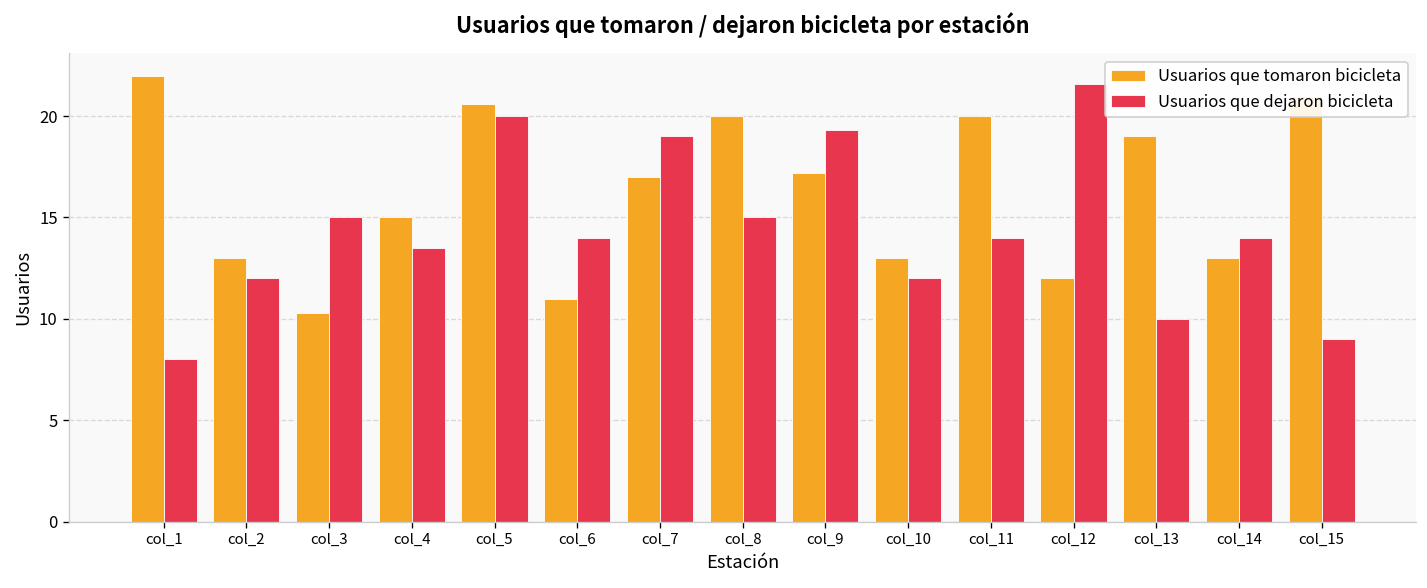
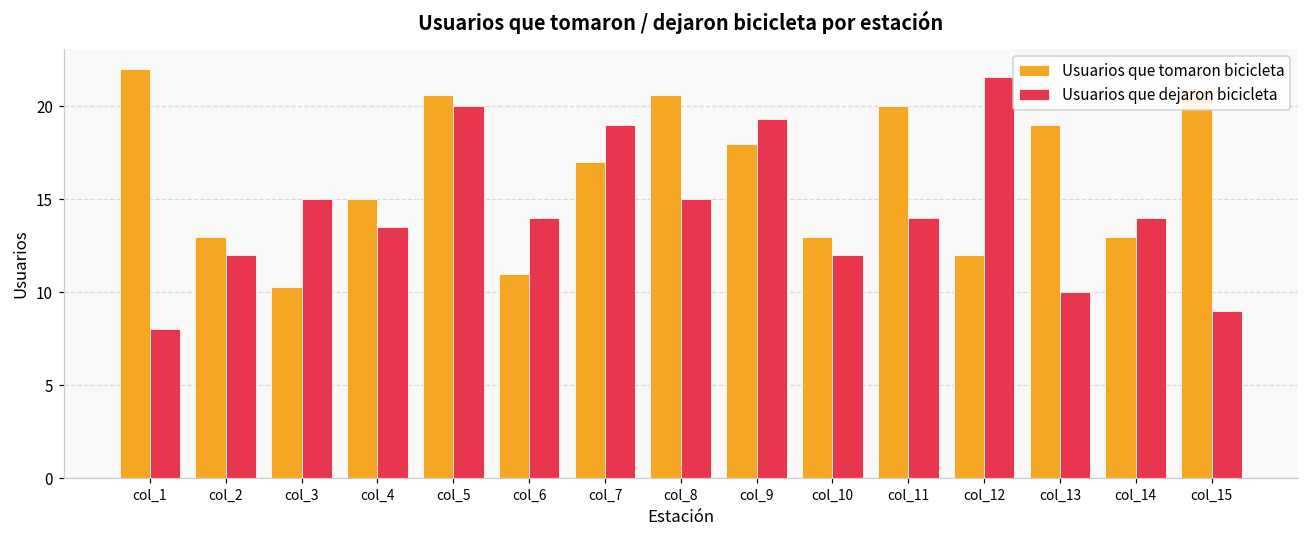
Usuarios que tomaron bicicleta, col_8: 20.0 -> 20.6
Usuarios que tomaron bicicleta, col_9: 17.2 -> 18.0
